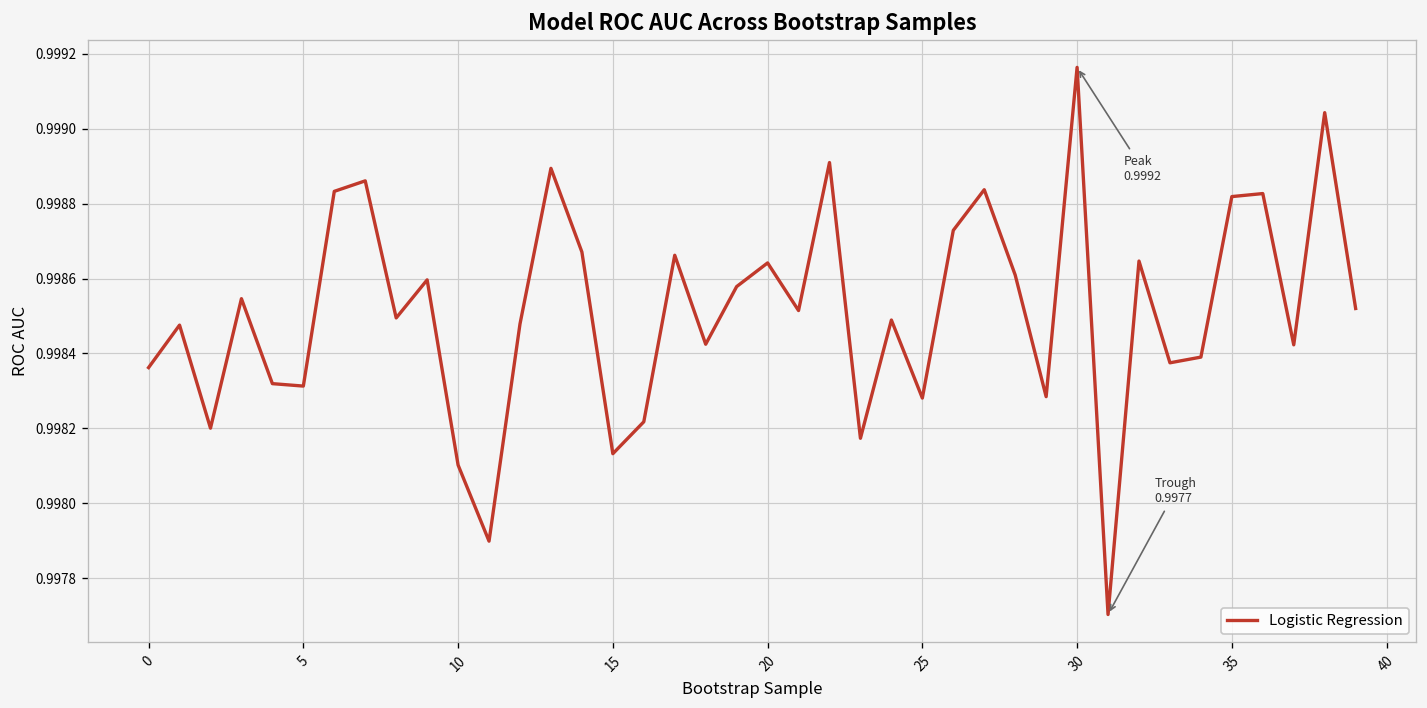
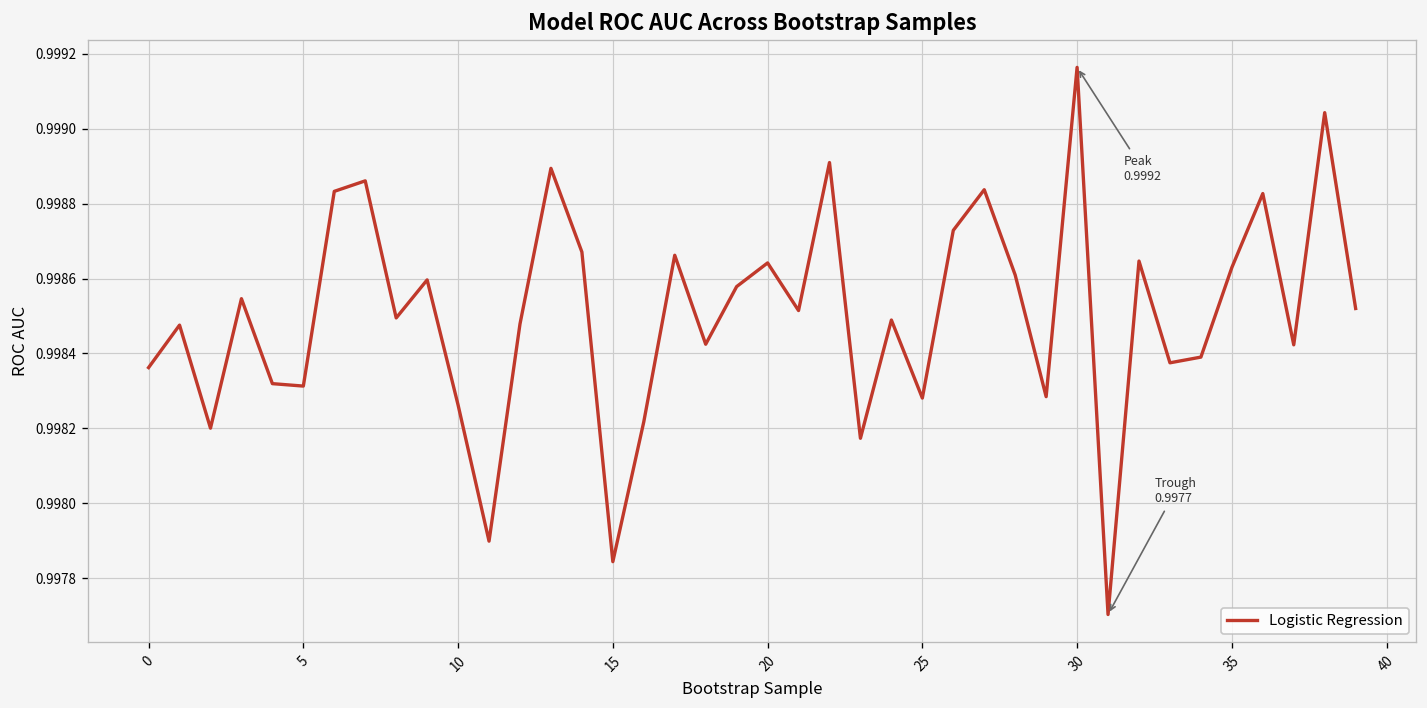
10: 0.99810 -> 0.99826
15: 0.99813 -> 0.99784
35: 0.99882 -> 0.99863
